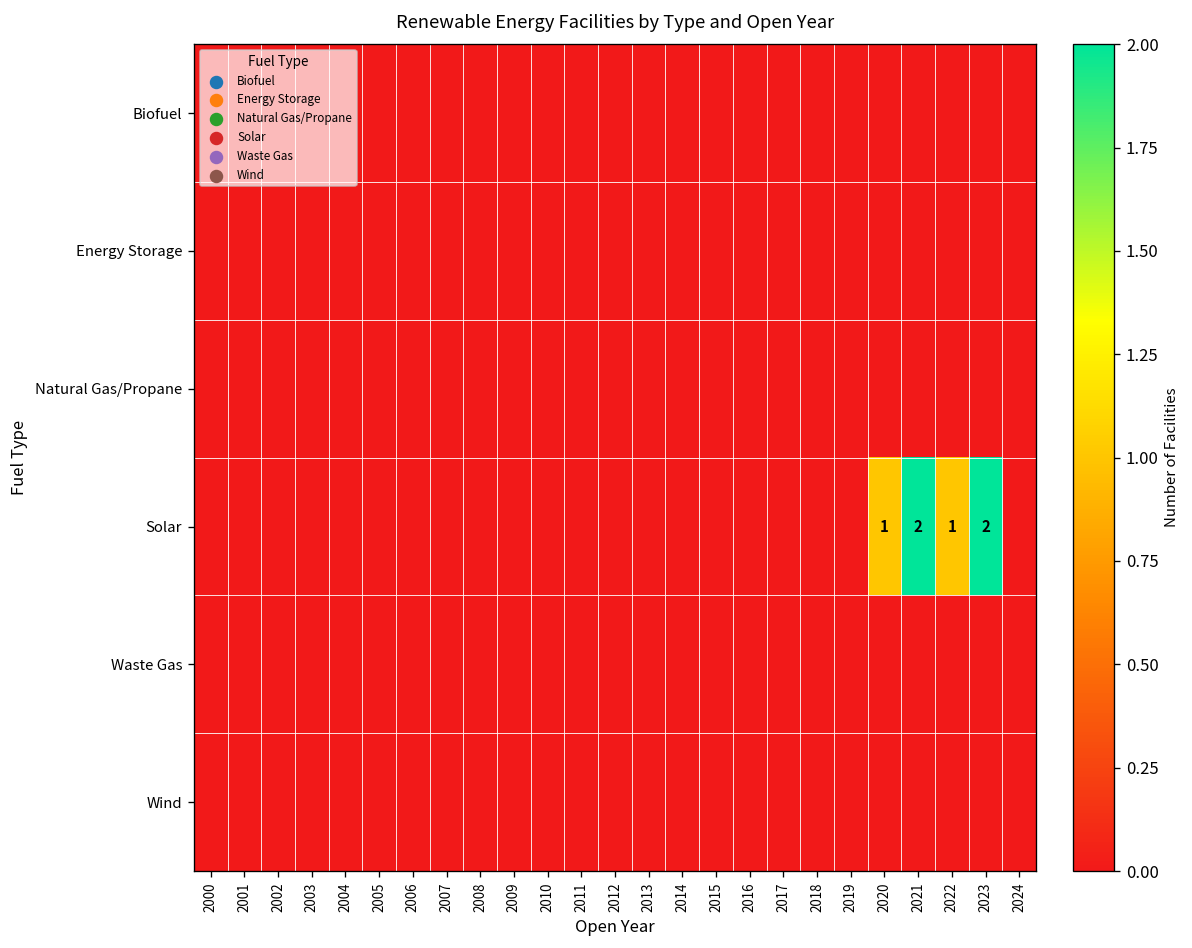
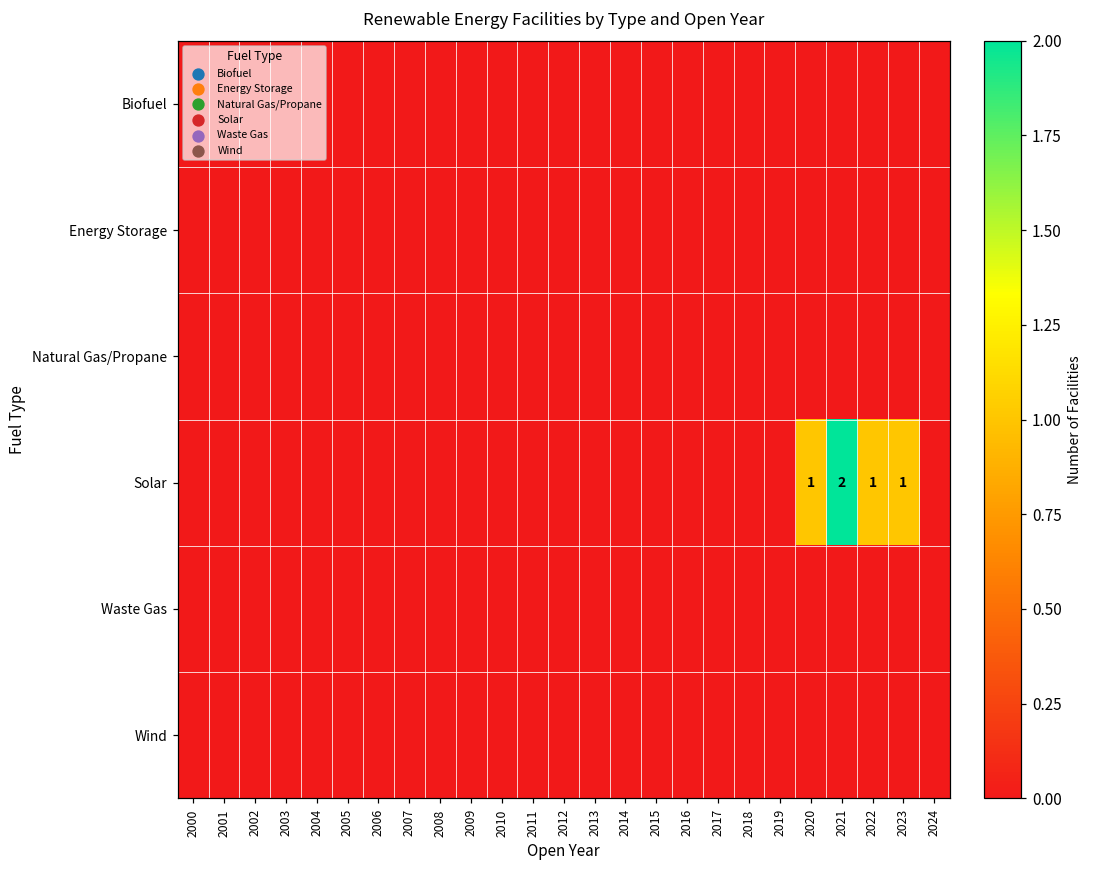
Solar, 2023: 2 -> 1
